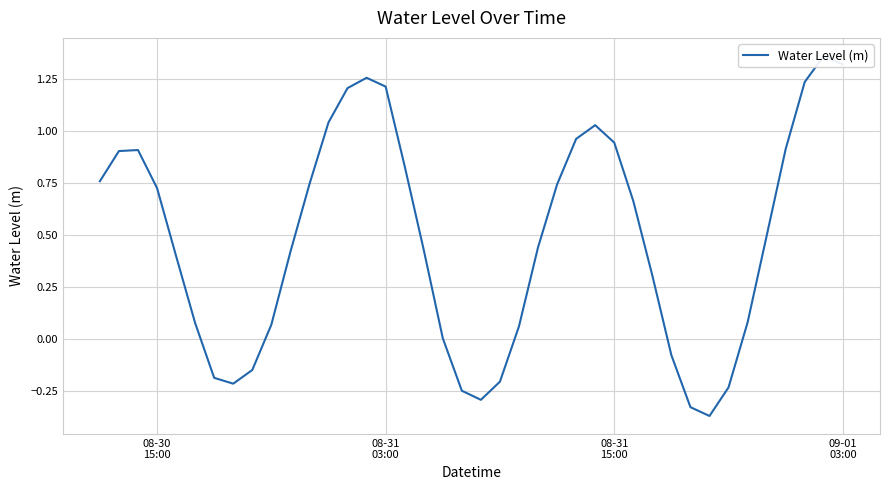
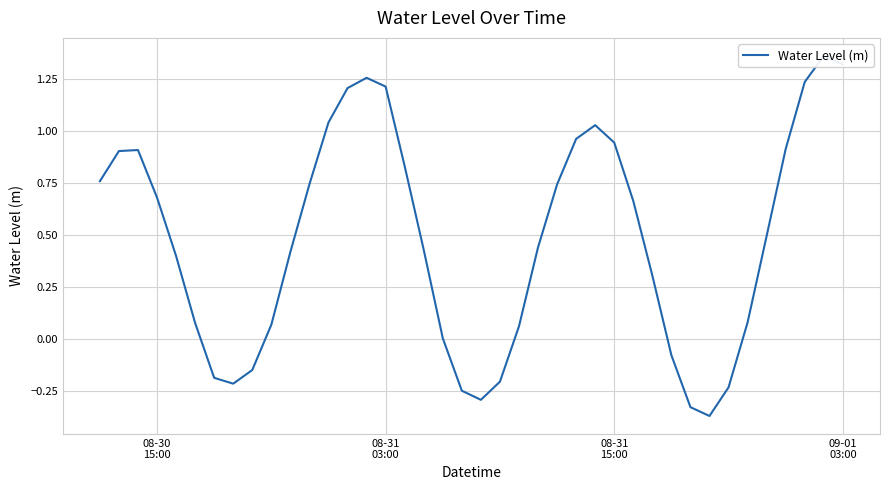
08-30 15:00: 0.73 -> 0.68
